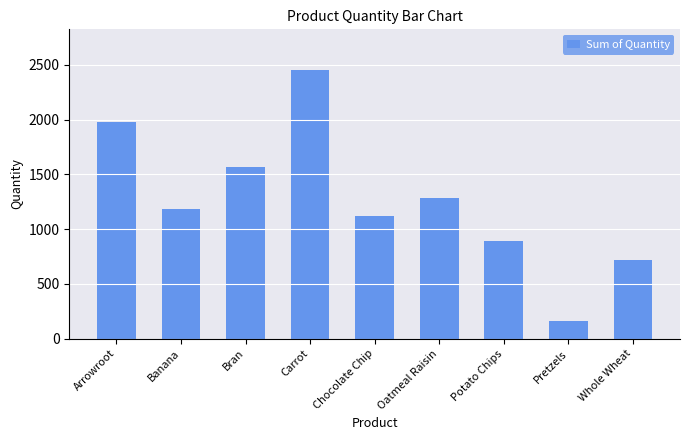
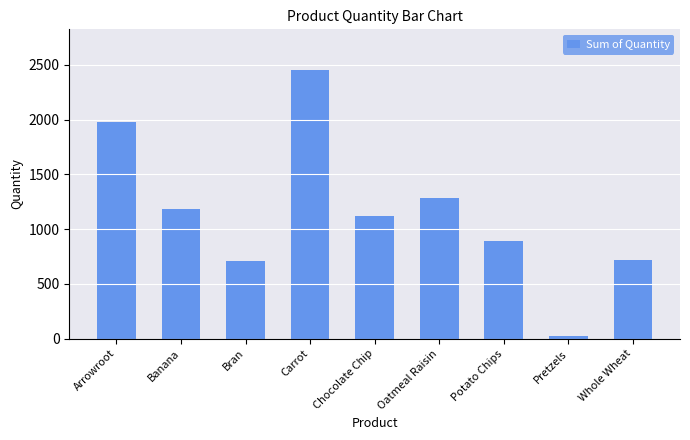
Bran: 1560 -> 710
Pretzels: 160 -> 30
